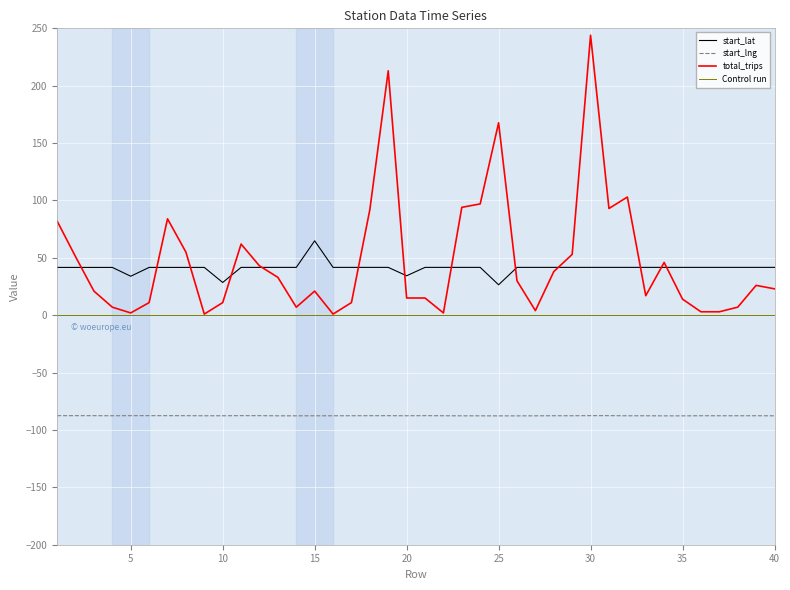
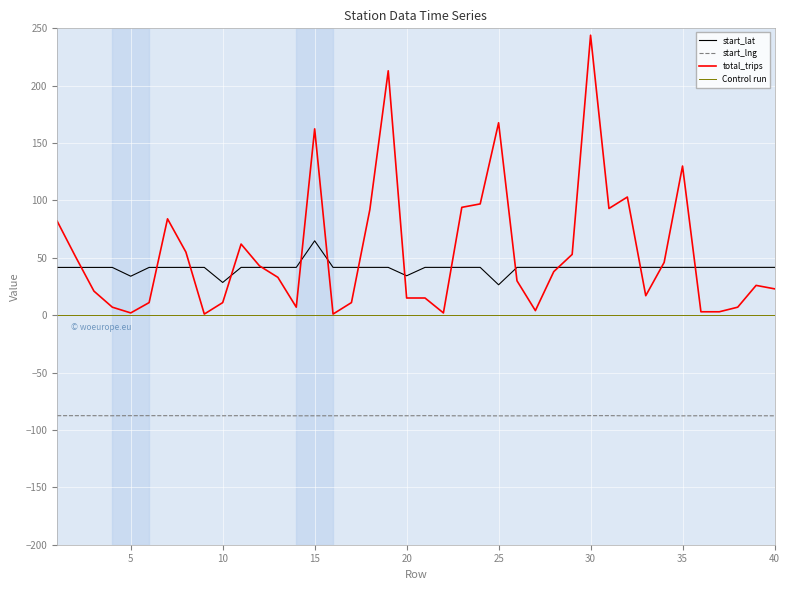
total_trips, 15: 21 -> 162
total_trips, 35: 14 -> 130
